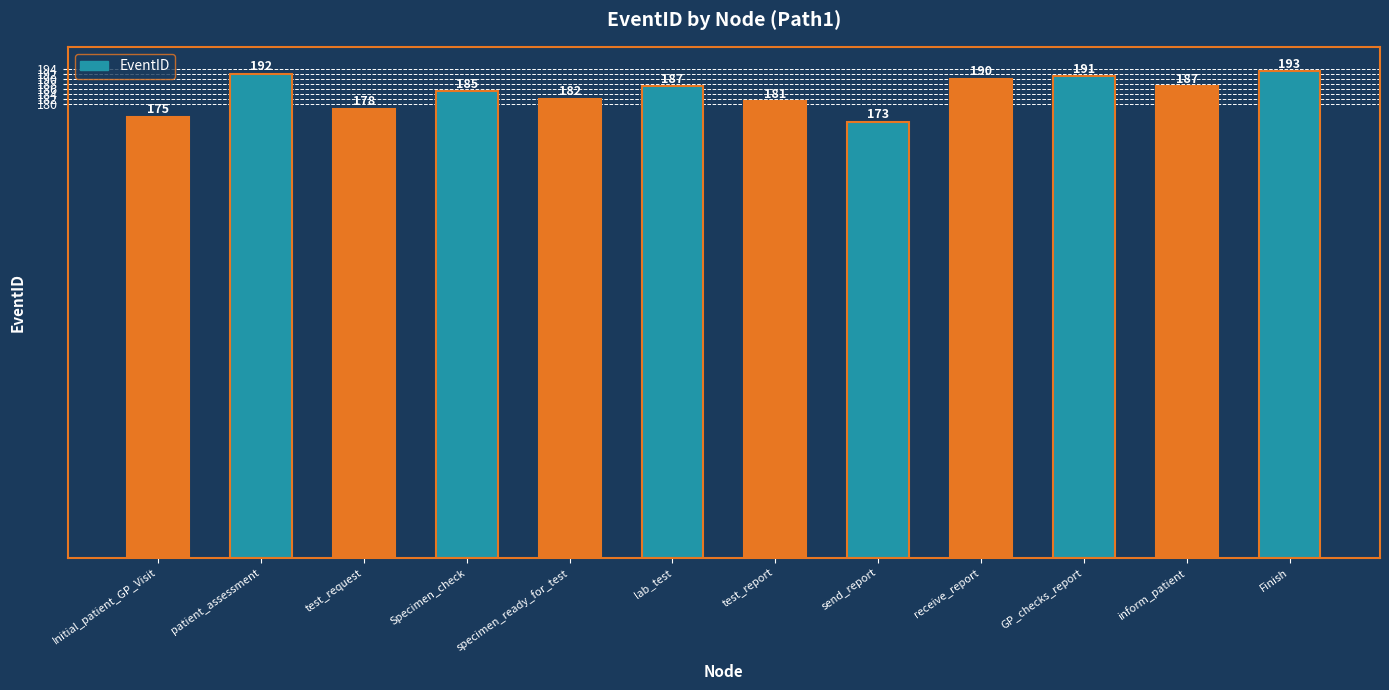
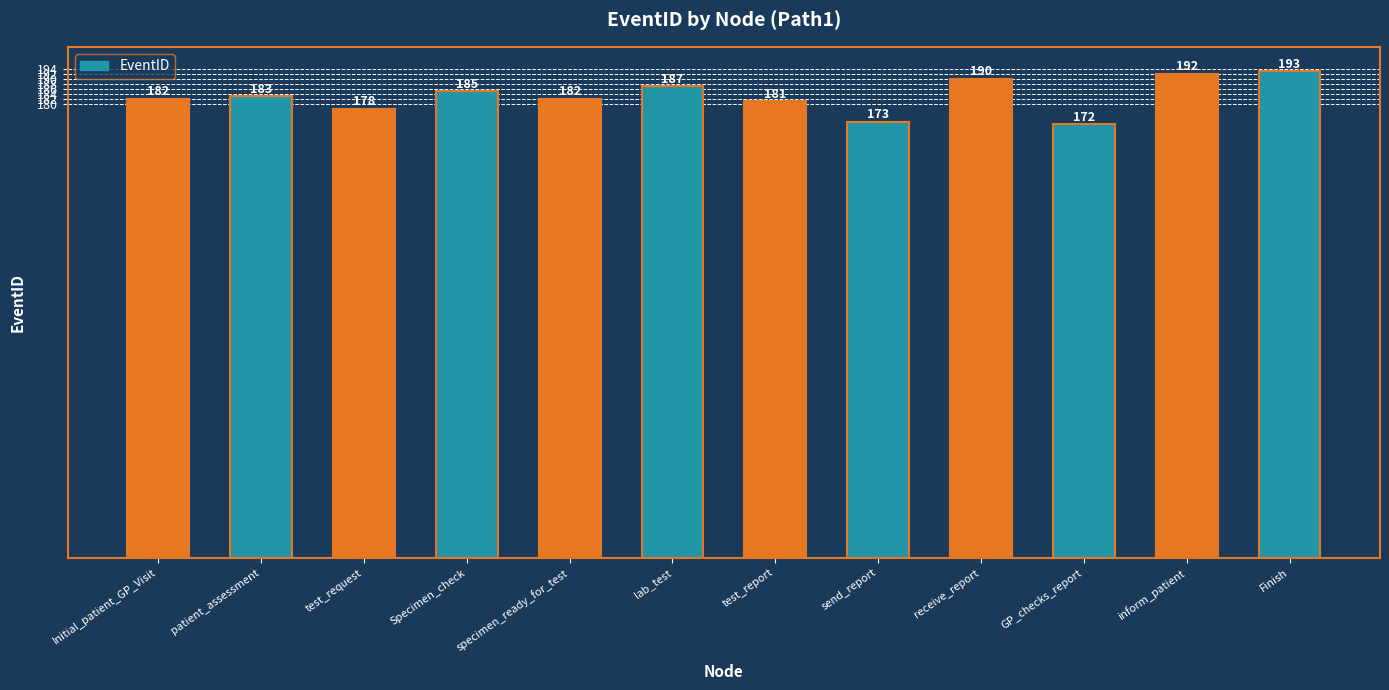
Initial_patient_GP_Visit: 175 -> 182
patient_assessment: 192 -> 183
GP_checks_report: 191 -> 172
inform_patient: 187 -> 192
